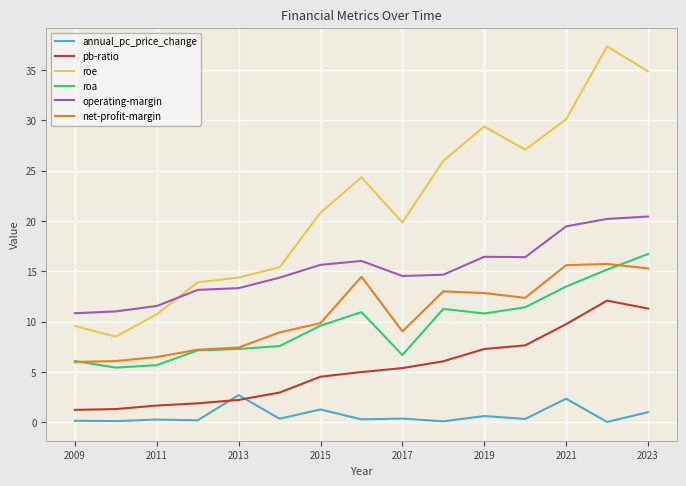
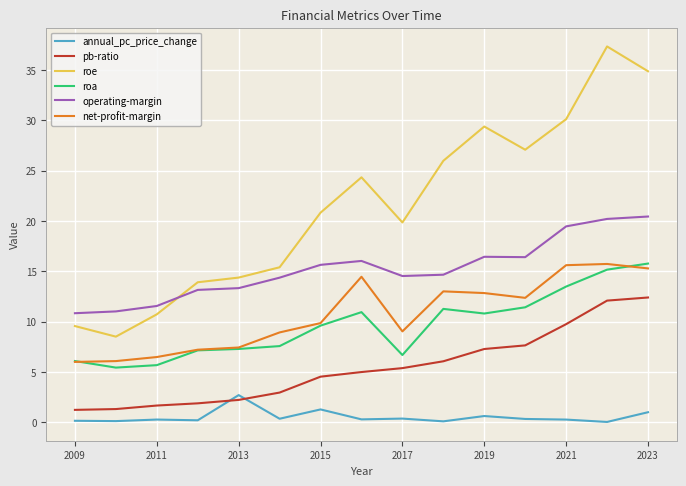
annual_pc_price_change, 2021: 2.3 -> 0.3
pb-ratio, 2023: 11.3 -> 12.4
roa, 2023: 16.7 -> 15.8
